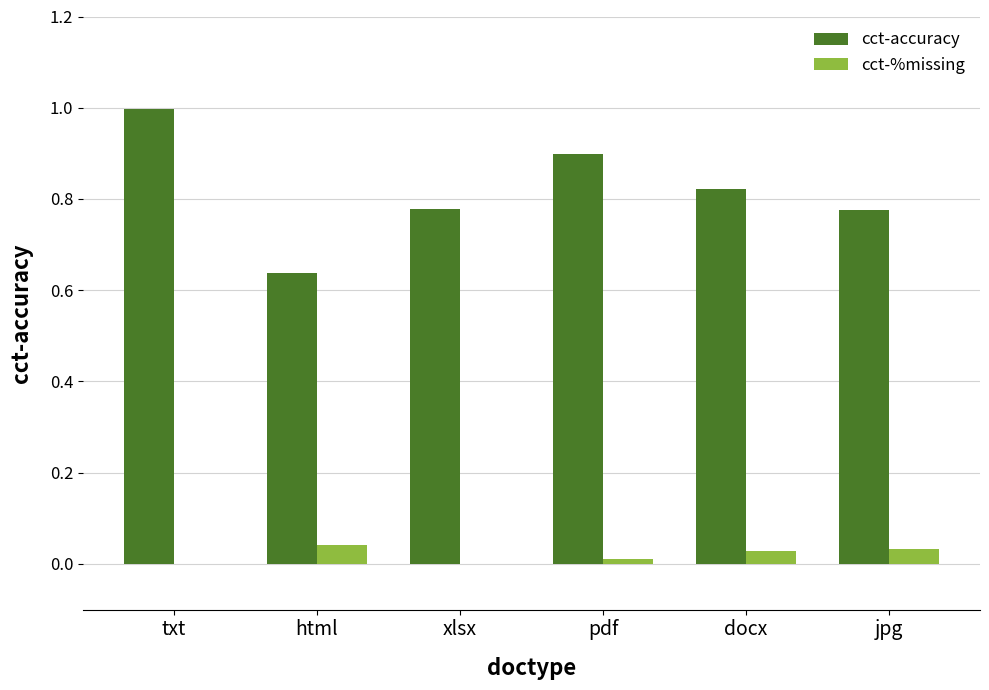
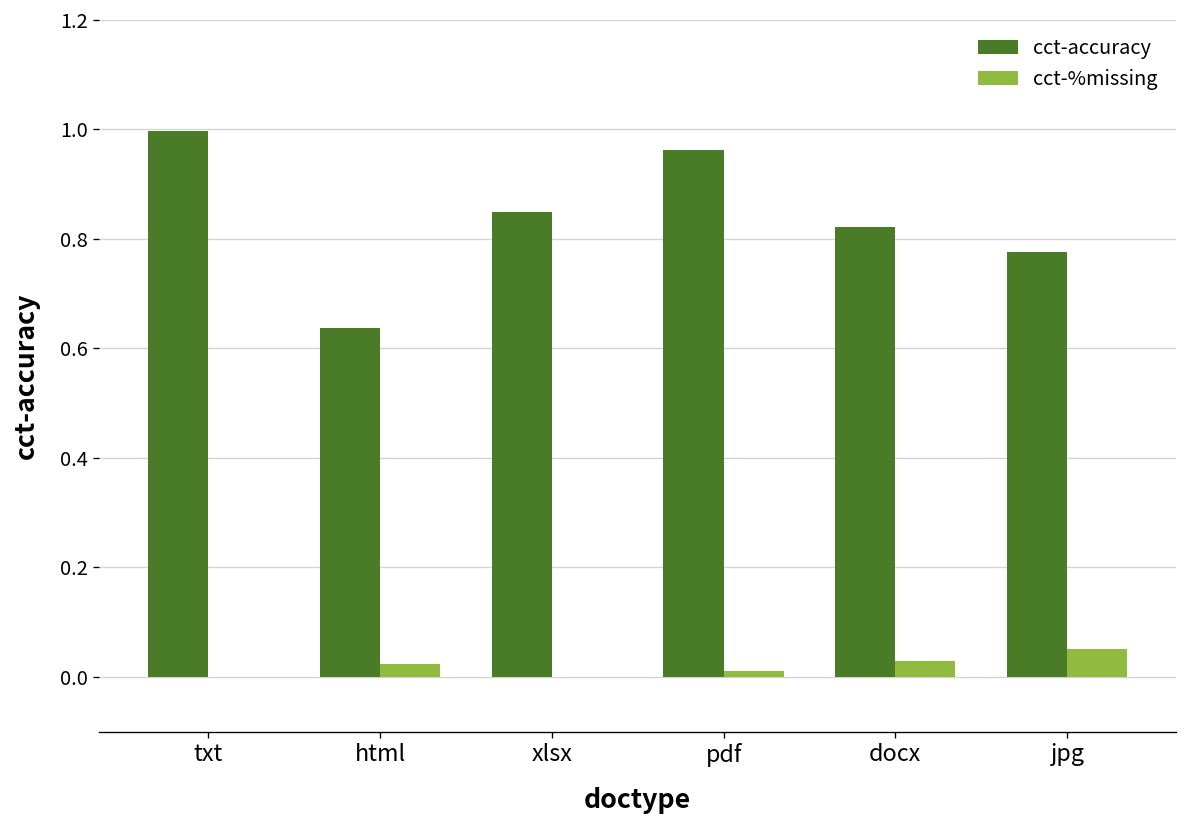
cct-%missing, html: 0.04 -> 0.02
cct-accuracy, xlsx: 0.78 -> 0.85
cct-accuracy, pdf: 0.90 -> 0.96
cct-%missing, jpg: 0.03 -> 0.05
